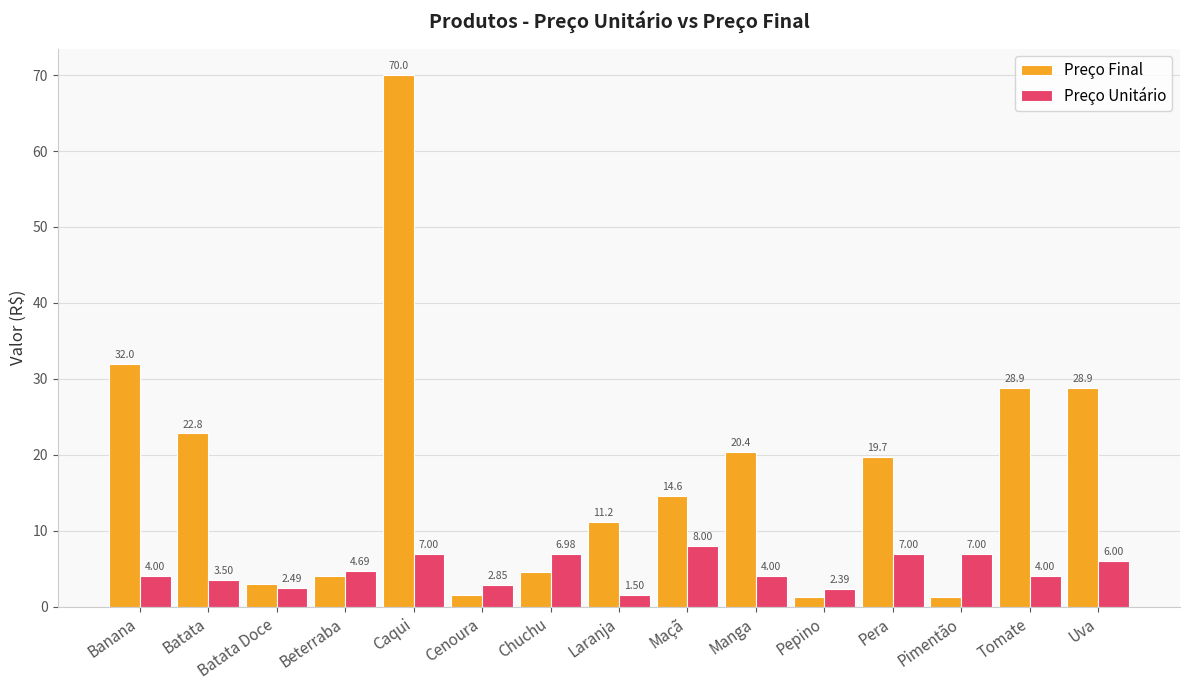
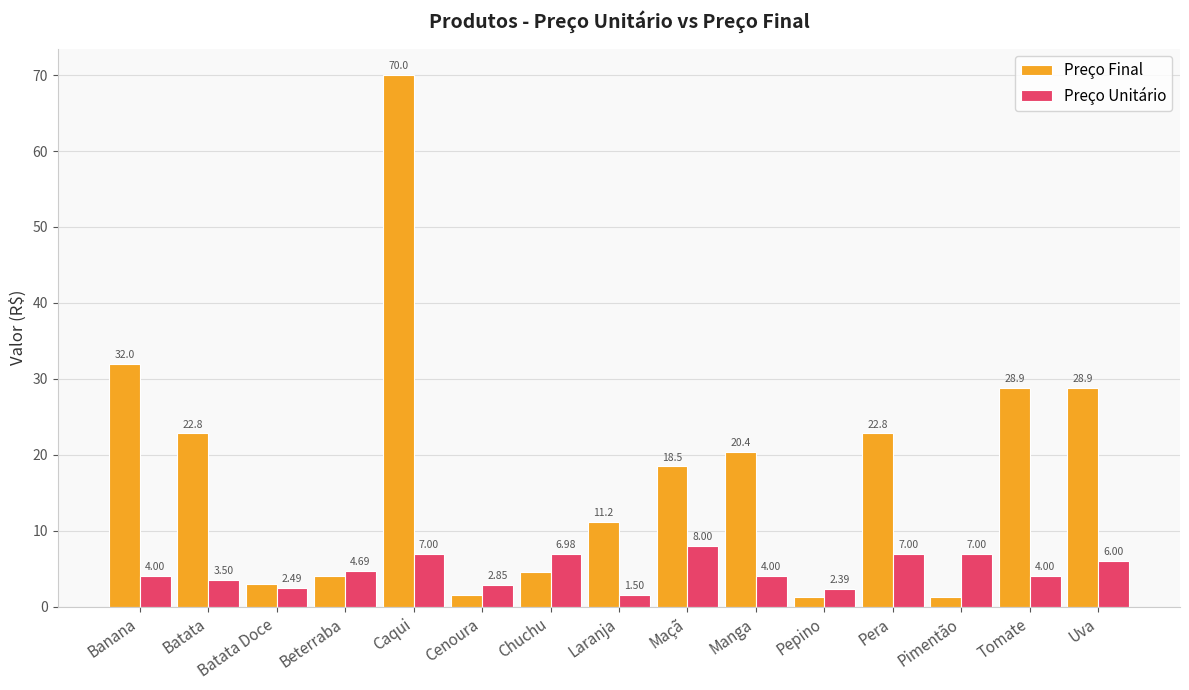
Preço Final, Maçã: 14.6 -> 18.5
Preço Final, Pera: 19.7 -> 22.8
